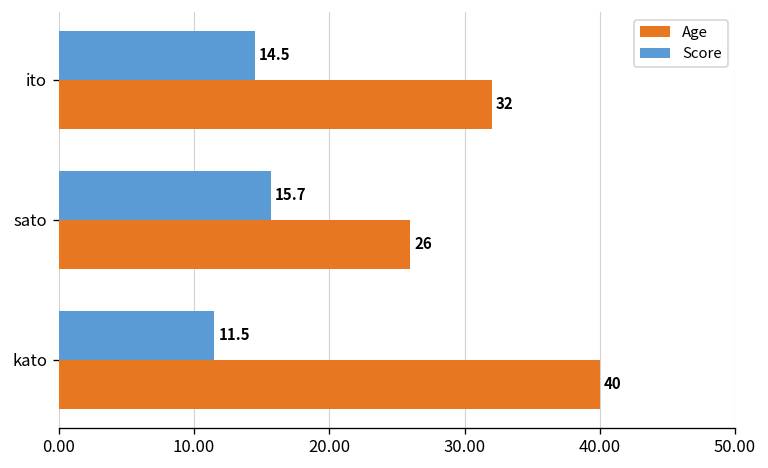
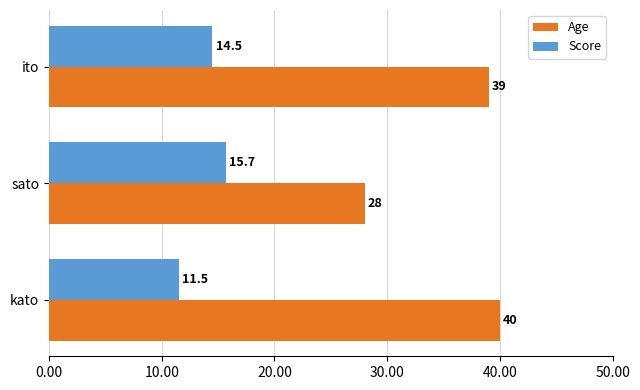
Age, ito: 32 -> 39
Age, sato: 26 -> 28
